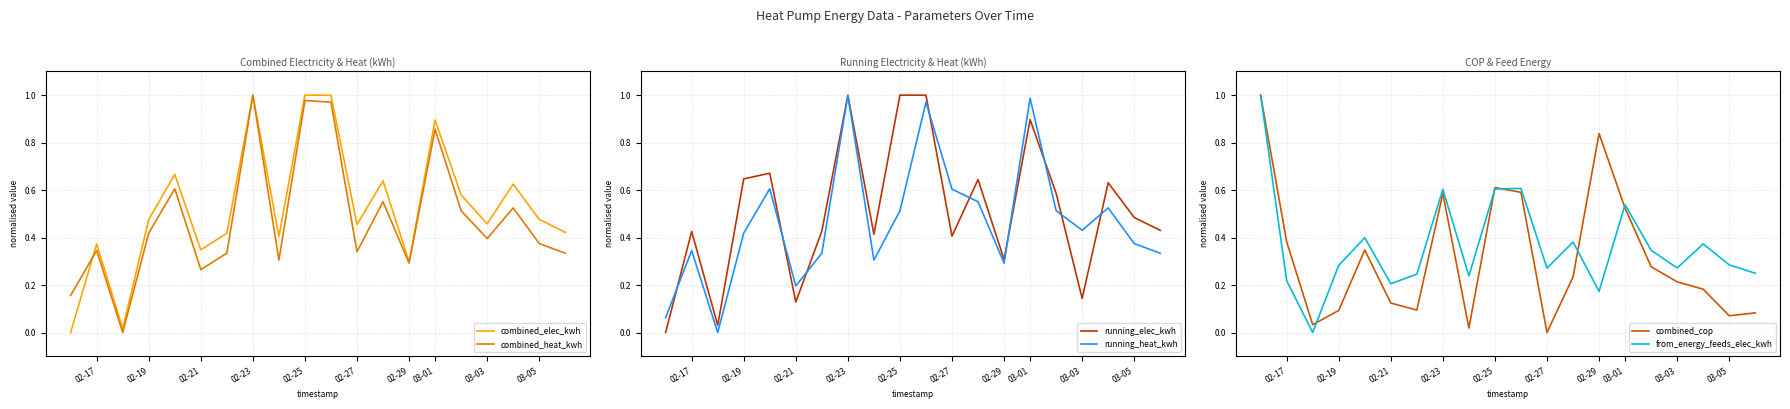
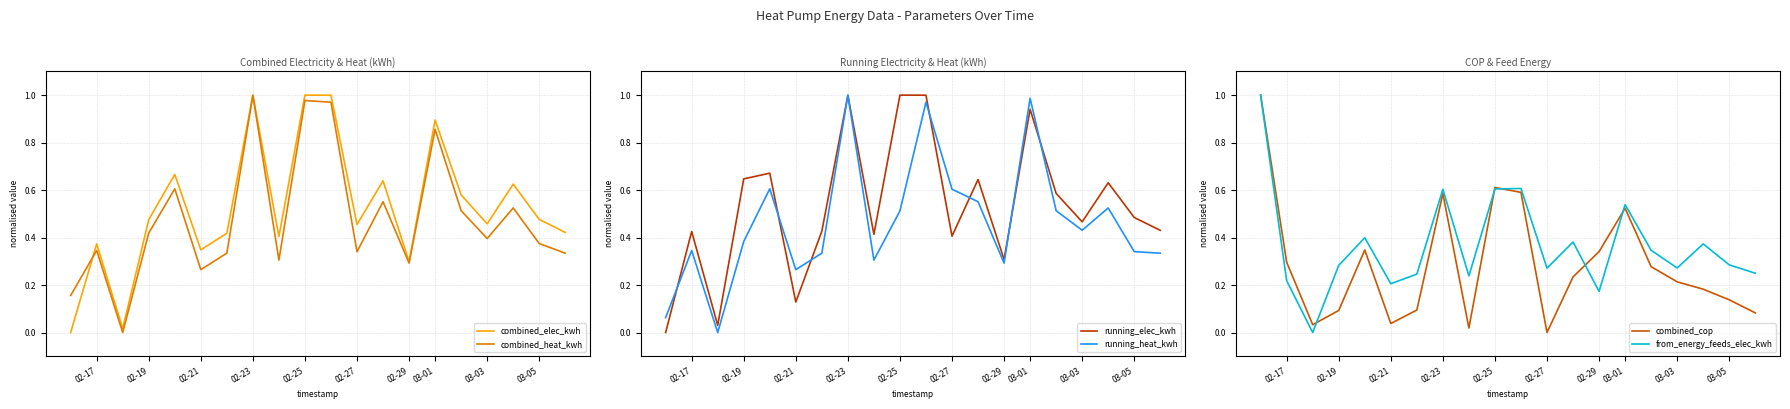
Running Electricity & Heat (kWh), running_heat_kwh, 02-19: 0.42 -> 0.38
Running Electricity & Heat (kWh), running_heat_kwh, 02-21: 0.20 -> 0.26
Running Electricity & Heat (kWh), running_elec_kwh, 03-01: 0.90 -> 0.94
Running Electricity & Heat (kWh), running_elec_kwh, 03-03: 0.14 -> 0.47
Running Electricity & Heat (kWh), running_heat_kwh, 03-05: 0.37 -> 0.34
COP & Feed Energy, combined_cop, 02-17: 0.38 -> 0.30
COP & Feed Energy, combined_cop, 02-21: 0.12 -> 0.04
COP & Feed Energy, combined_cop, 02-29: 0.84 -> 0.34
COP & Feed Energy, combined_cop, 03-05: 0.07 -> 0.14
